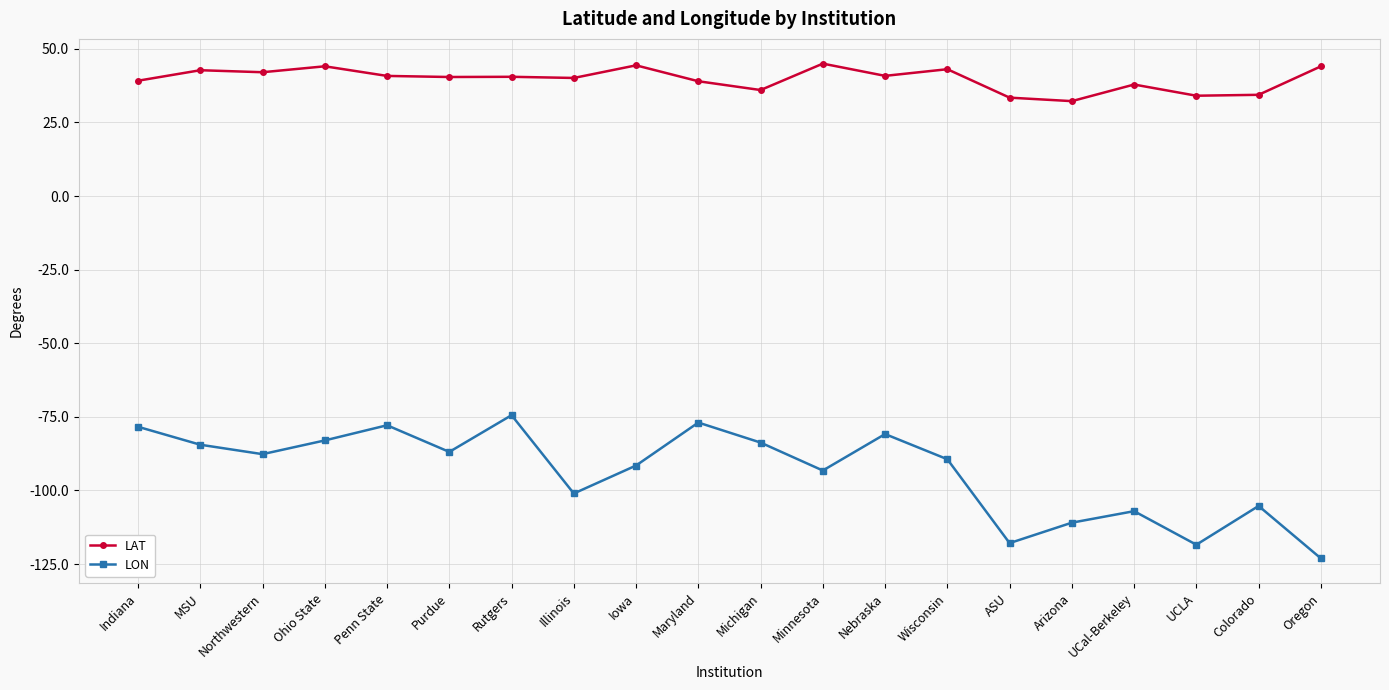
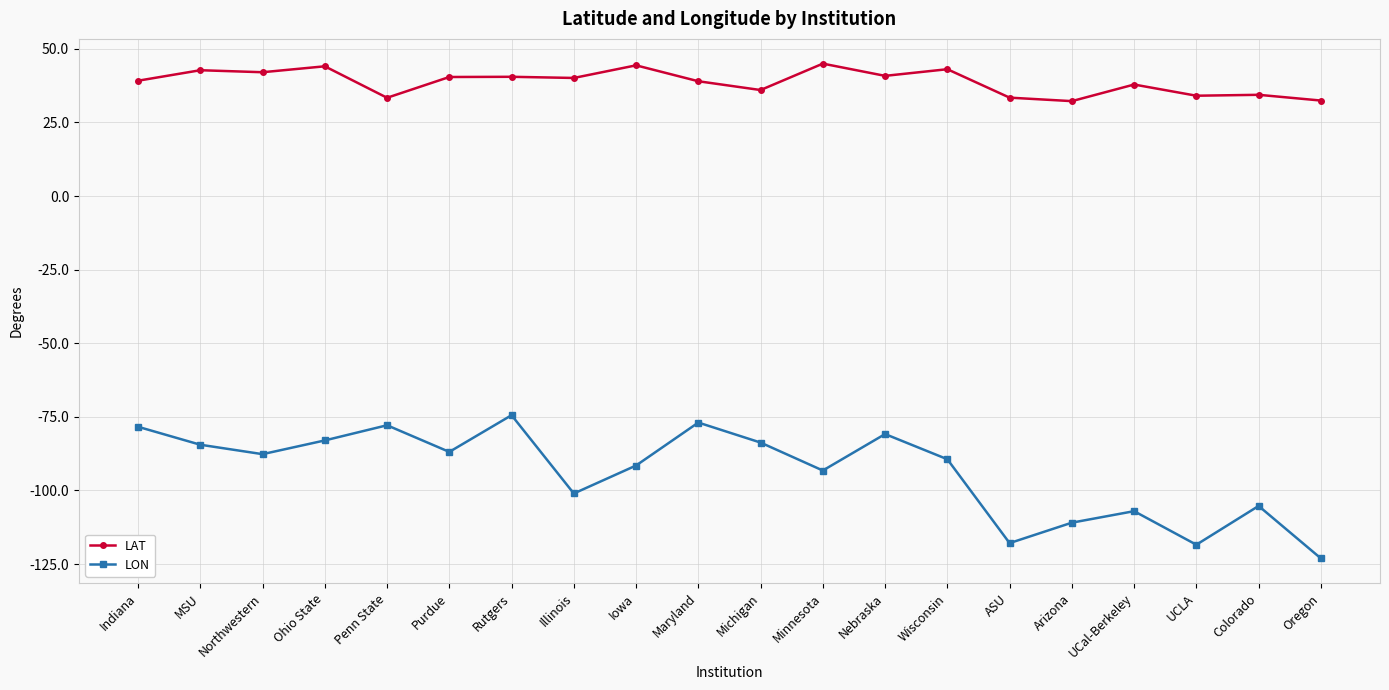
LAT, Penn State: 41 -> 33
LAT, Oregon: 44 -> 32
